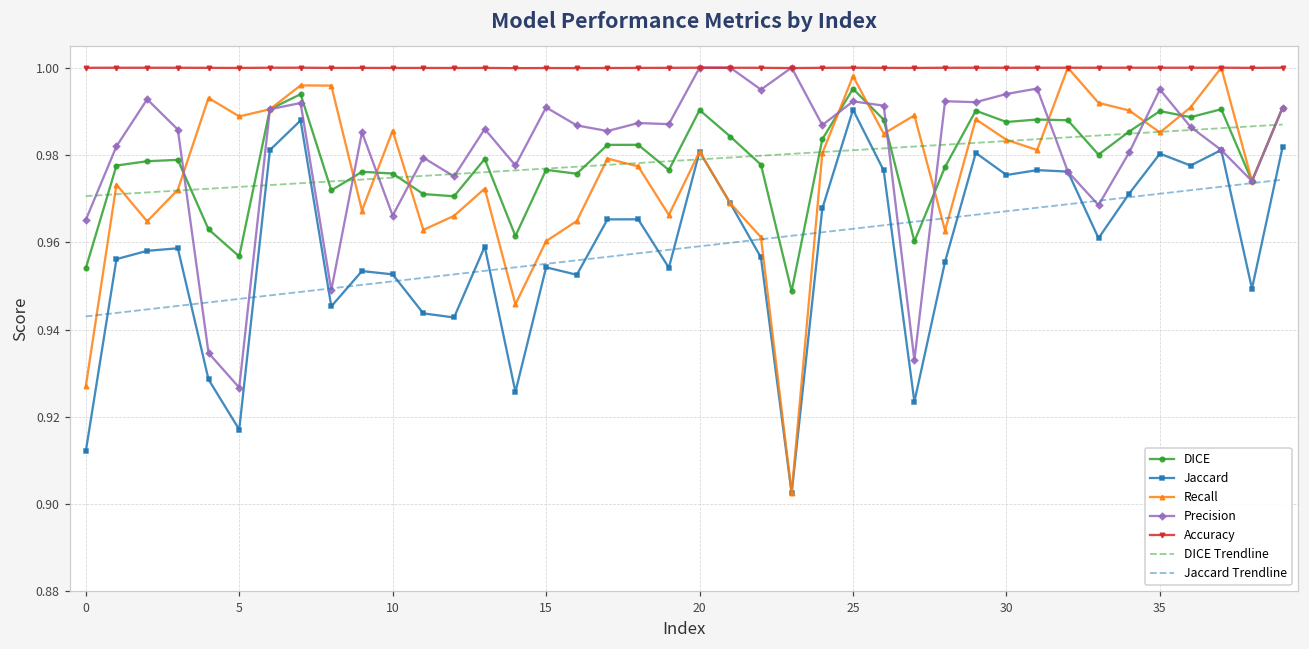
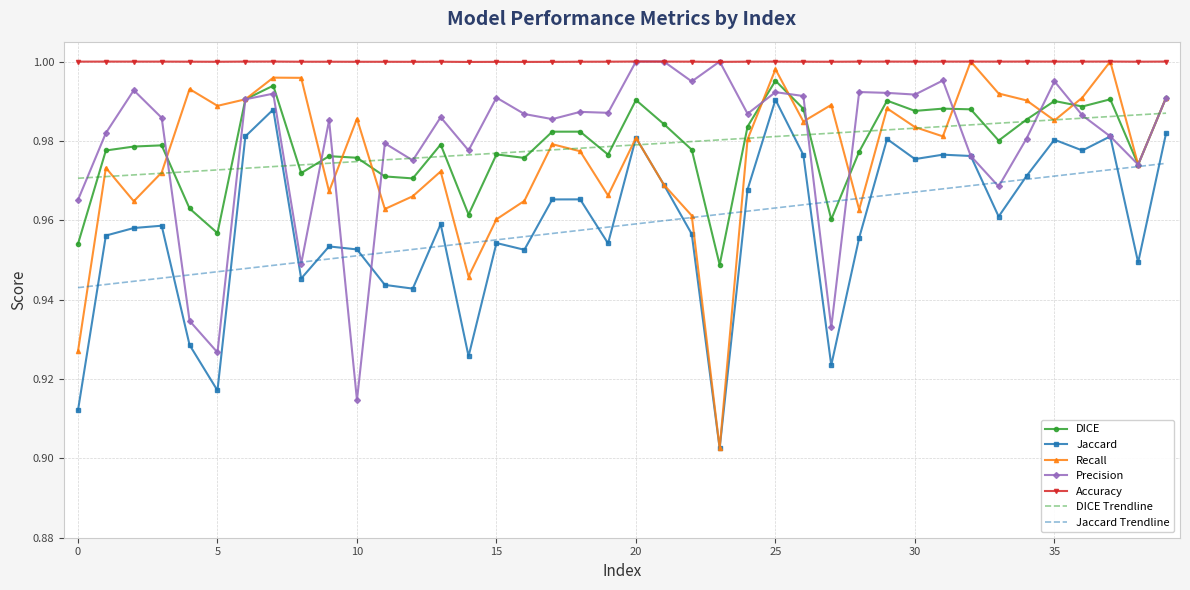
Precision, 10: 0.966 -> 0.915
Precision, 30: 0.994 -> 0.992
